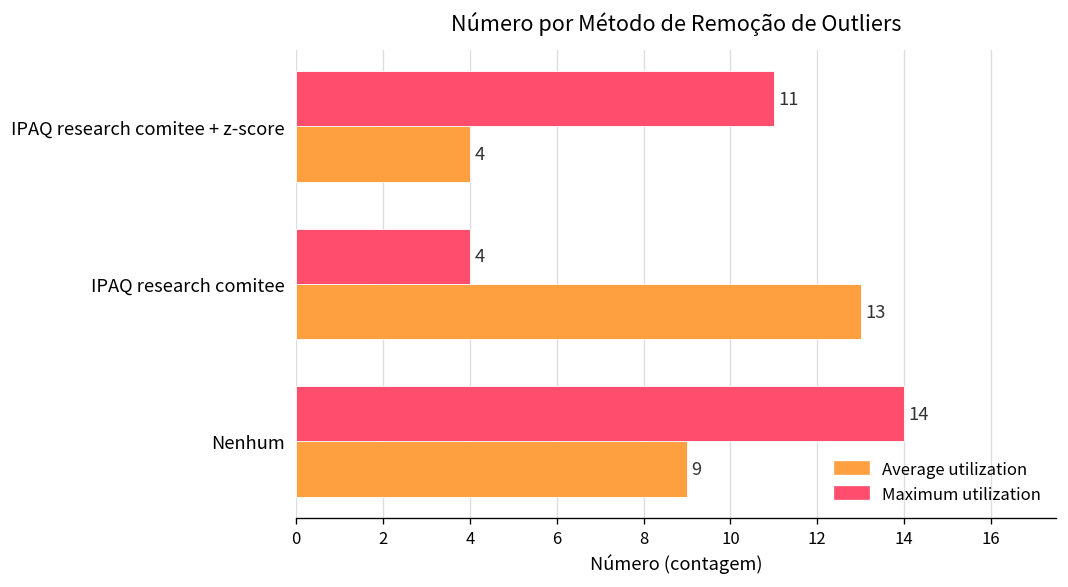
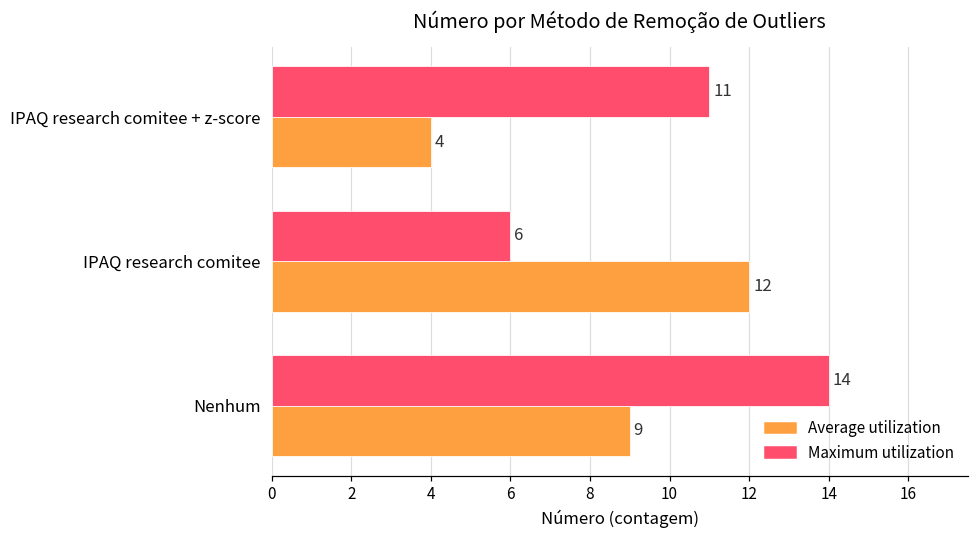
Maximum utilization, IPAQ research comitee: 4 -> 6
Average utilization, IPAQ research comitee: 13 -> 12
